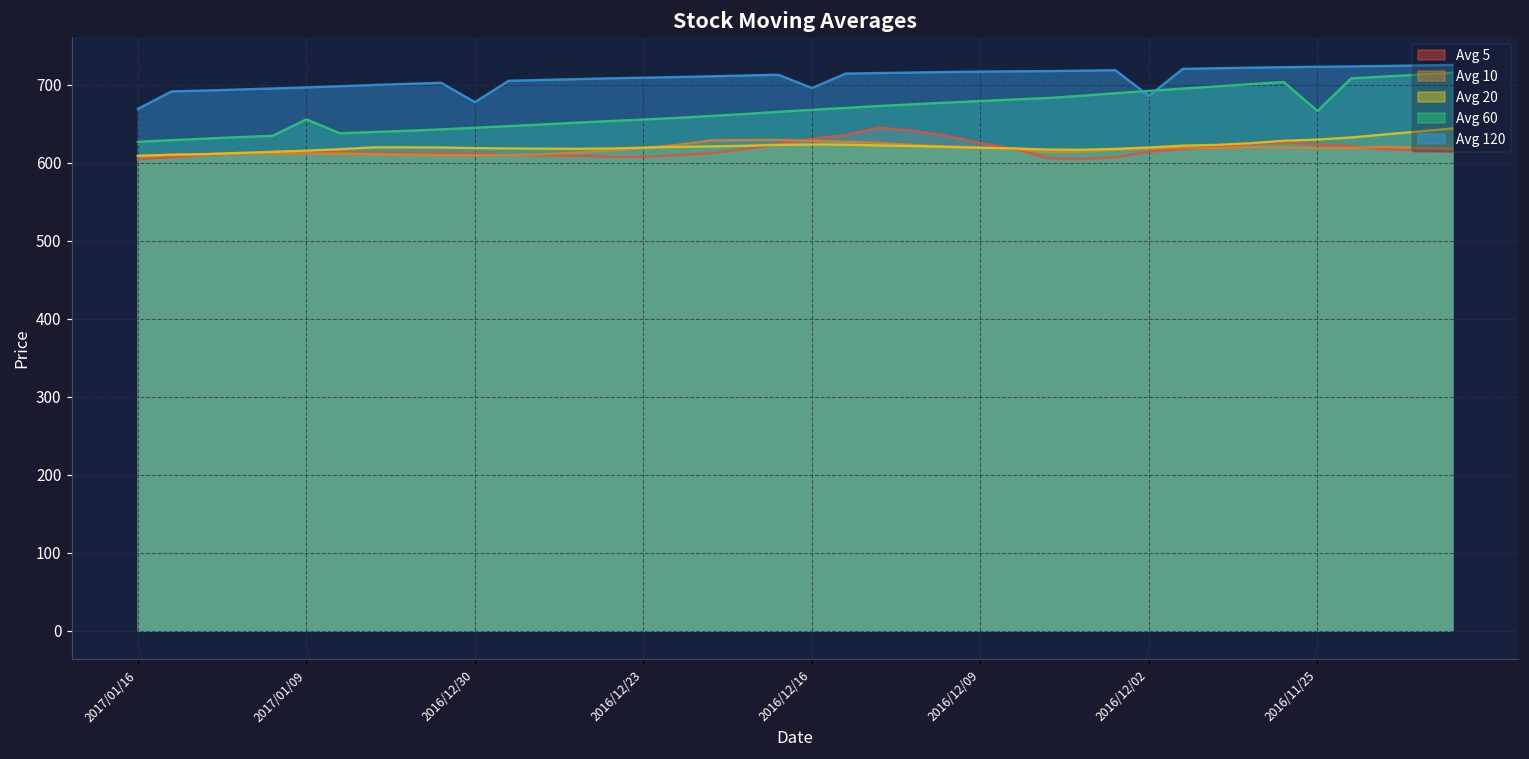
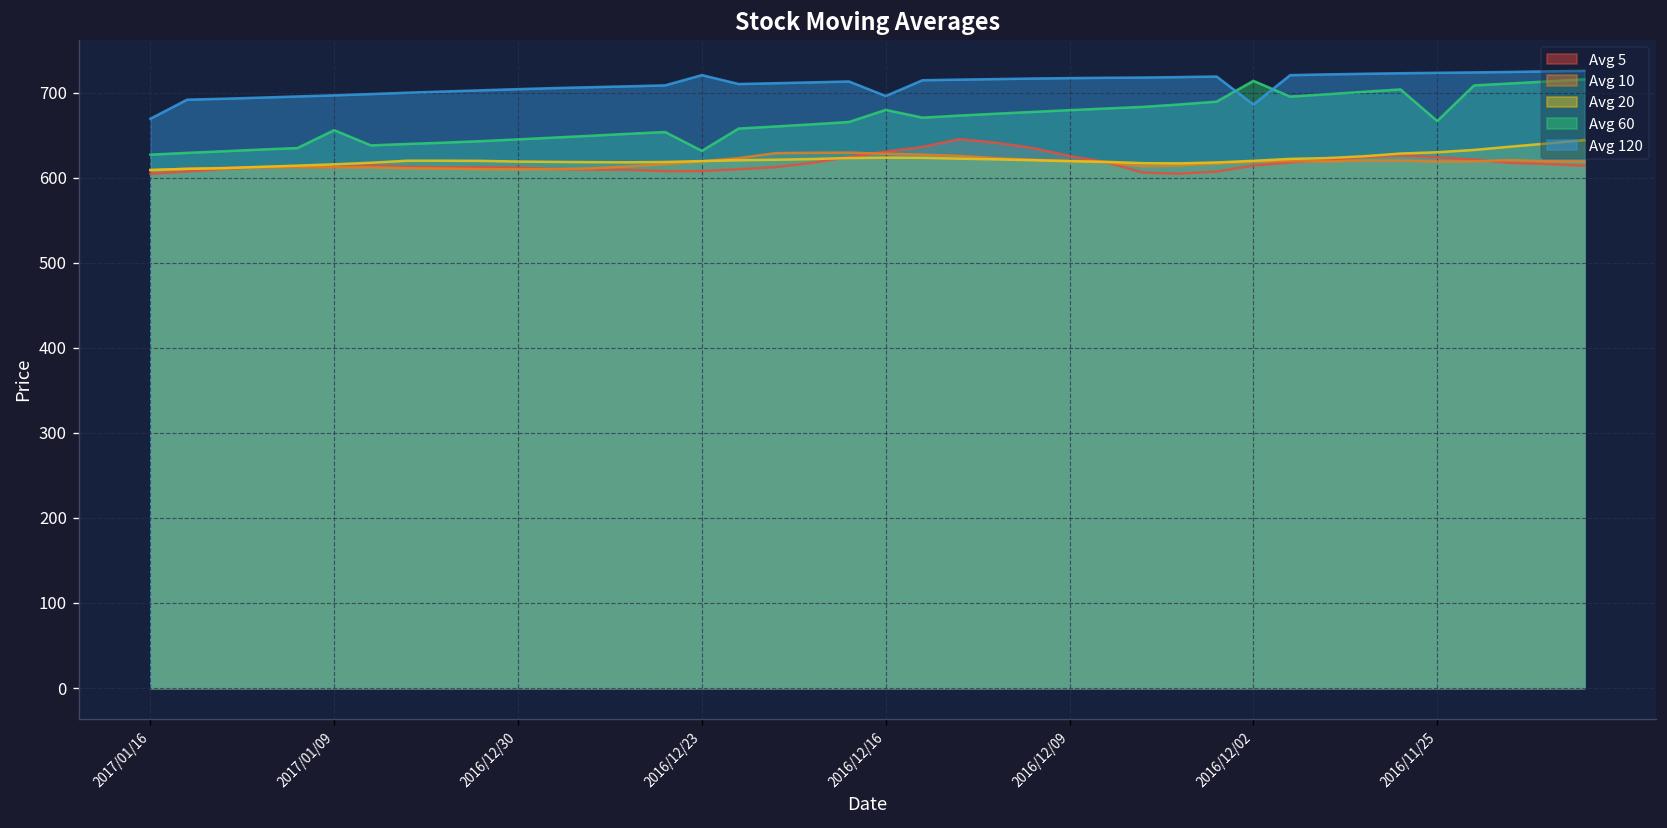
Avg 120, 2016/12/30: 680 -> 700
Avg 60, 2016/12/23: 660 -> 630
Avg 120, 2016/12/23: 710 -> 720
Avg 60, 2016/12/16: 670 -> 680
Avg 60, 2016/12/02: 690 -> 710
